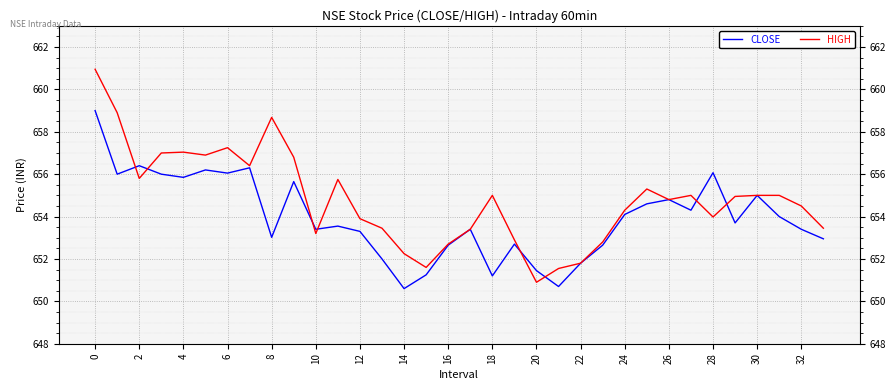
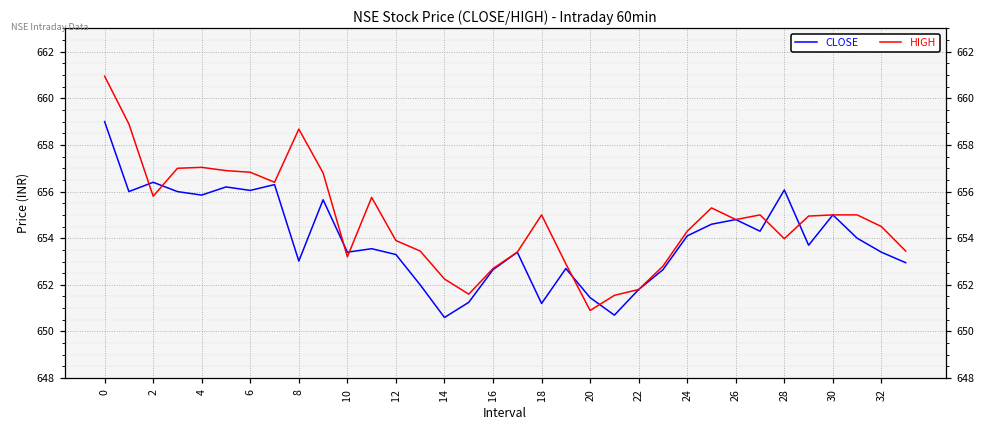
HIGH, 6: 657.3 -> 656.8
